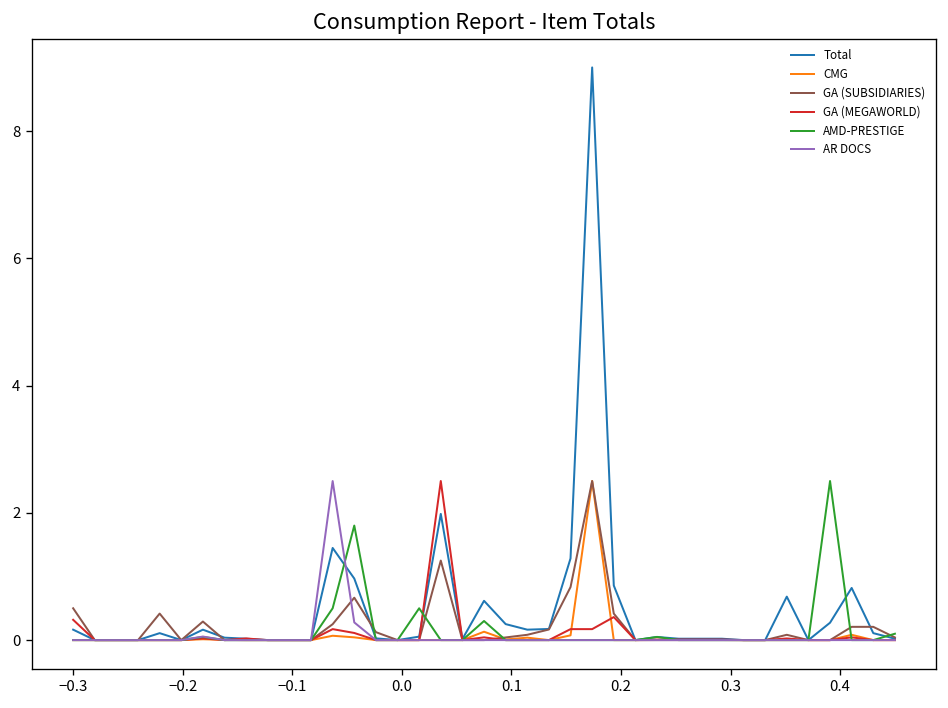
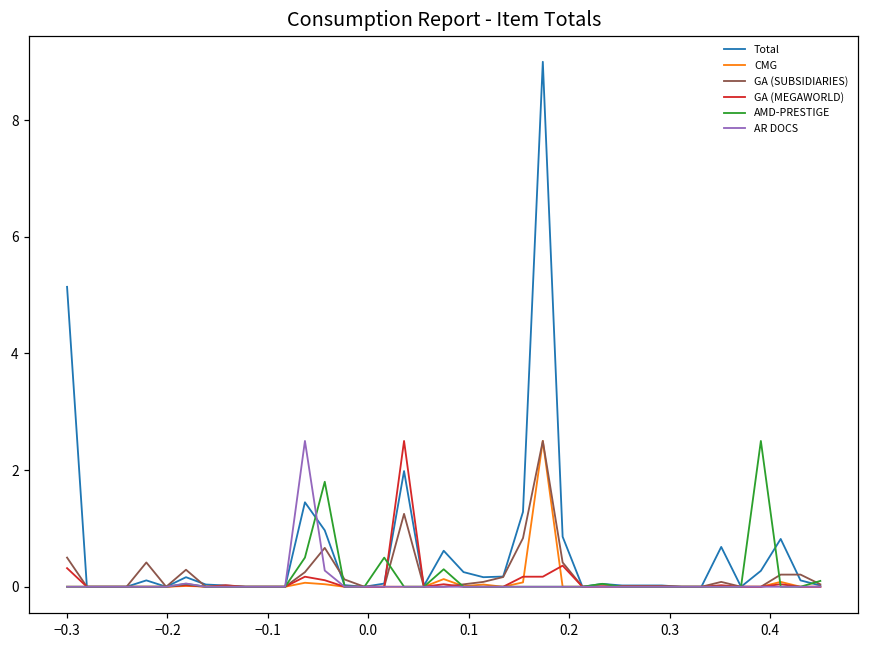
Total, −0.3: 0.2 -> 5.1
